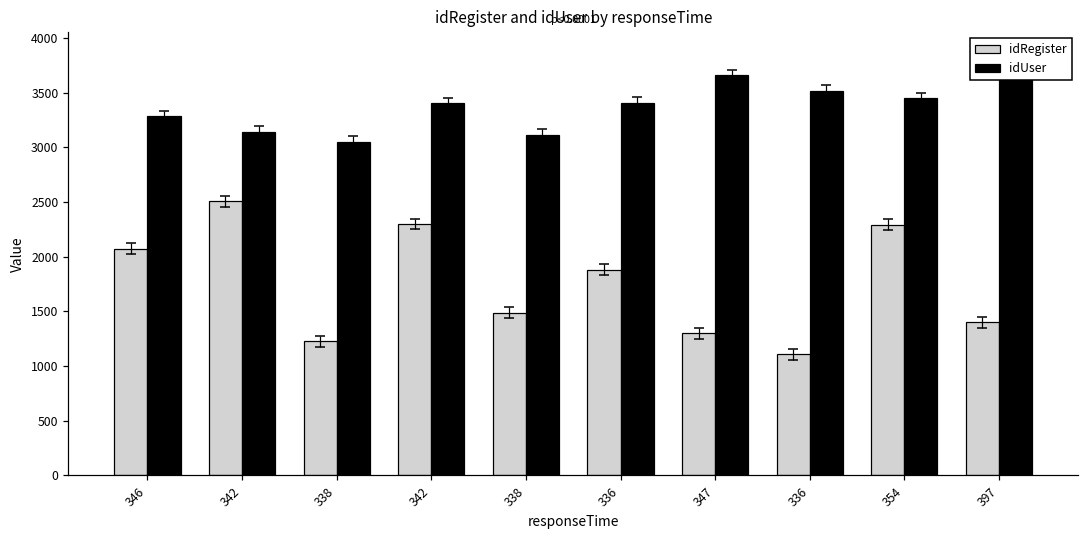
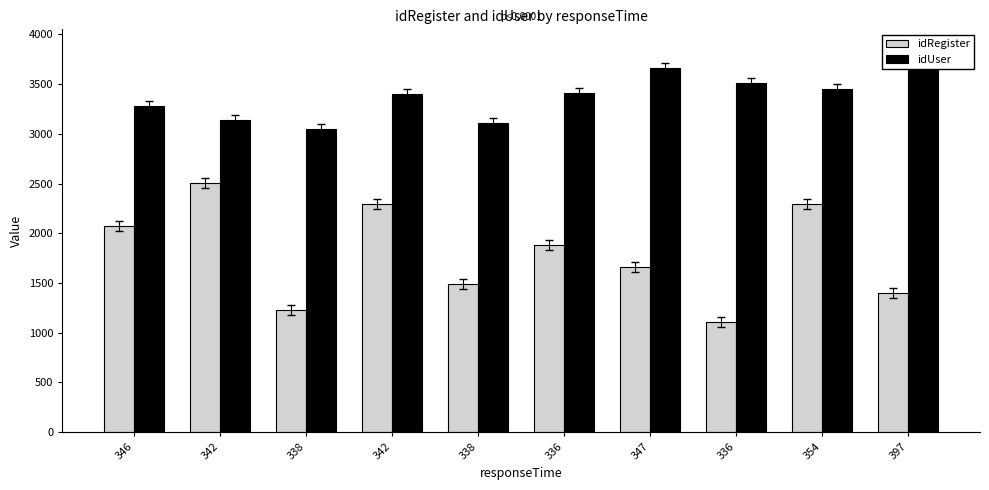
idRegister, 347: 1300 -> 1700
